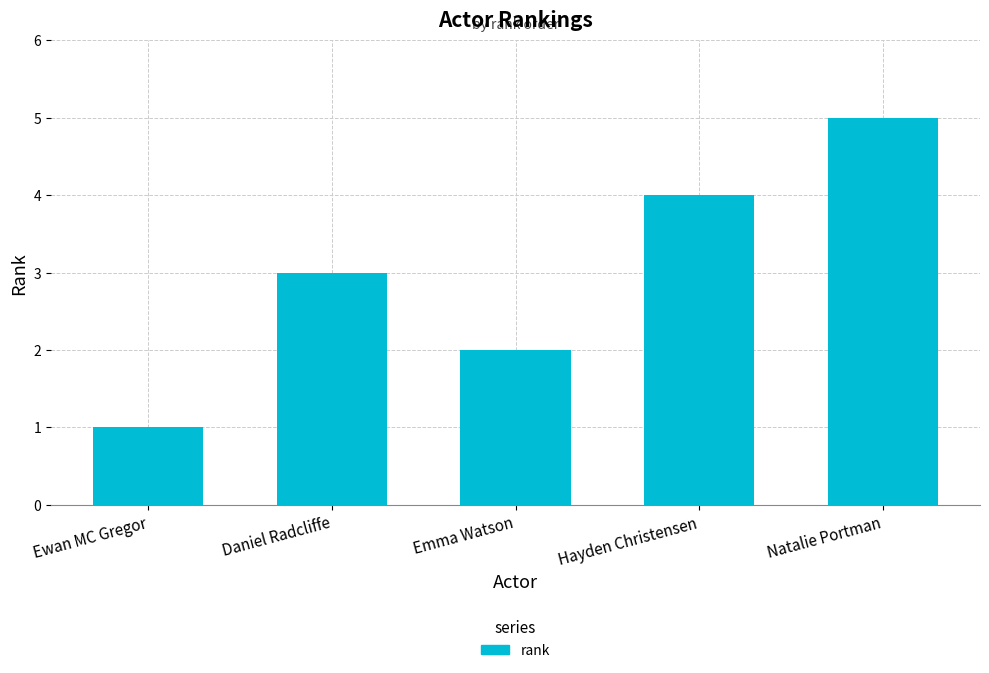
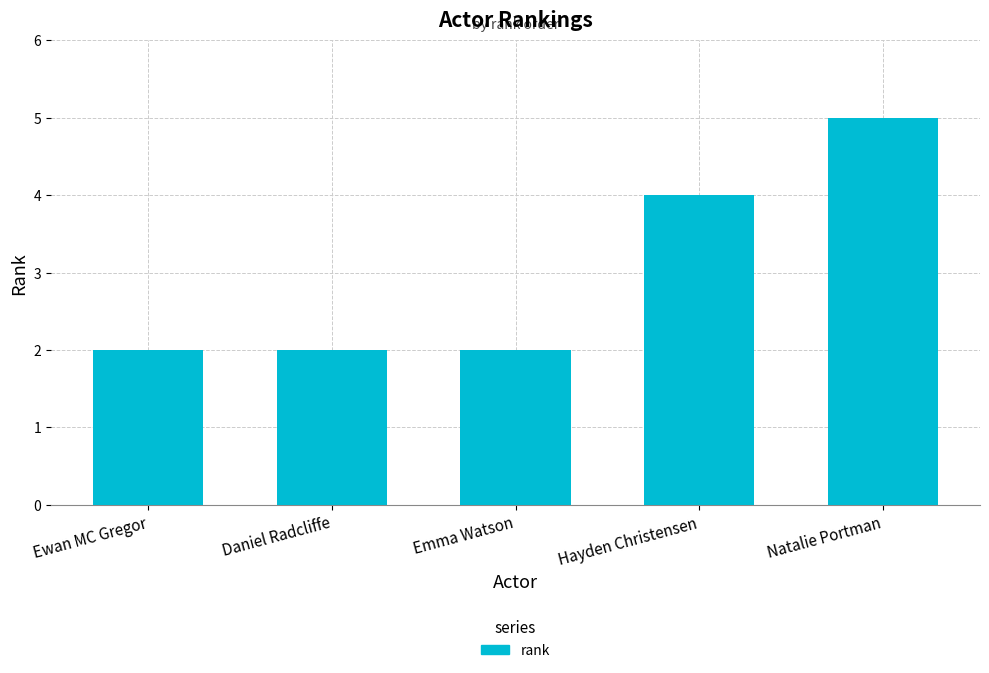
Ewan MC Gregor: 1 -> 2
Daniel Radcliffe: 3 -> 2
